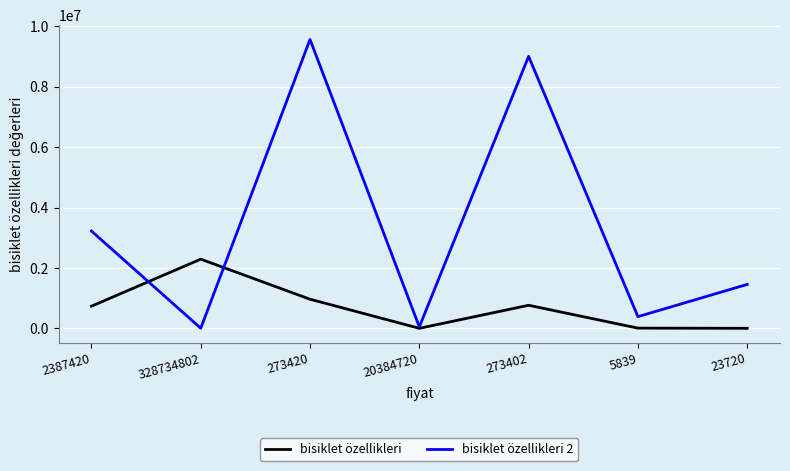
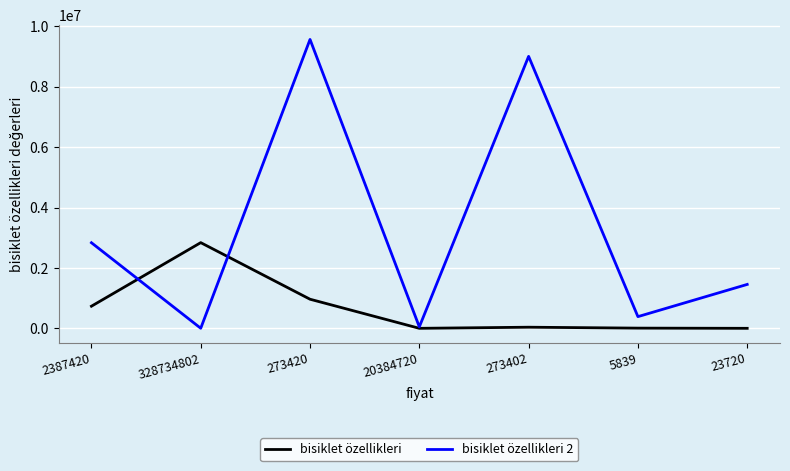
bisiklet özellikleri 2, 2387420: 3200000 -> 2800000
bisiklet özellikleri, 328734802: 2300000 -> 2800000
bisiklet özellikleri, 273402: 800000 -> 0
